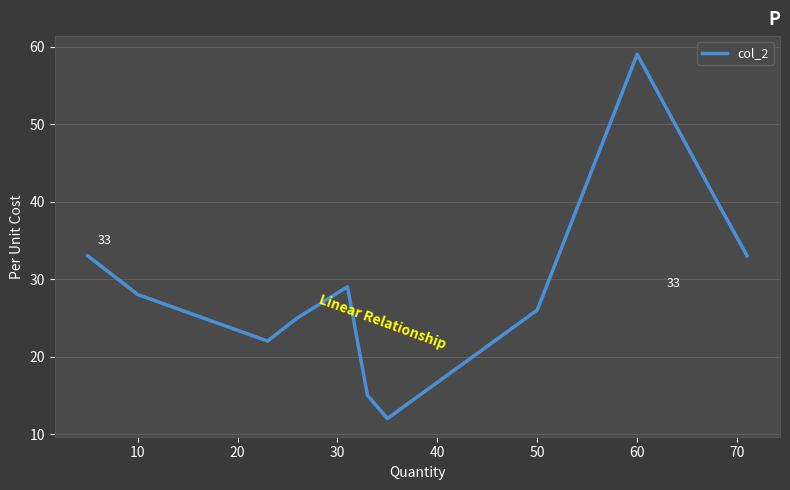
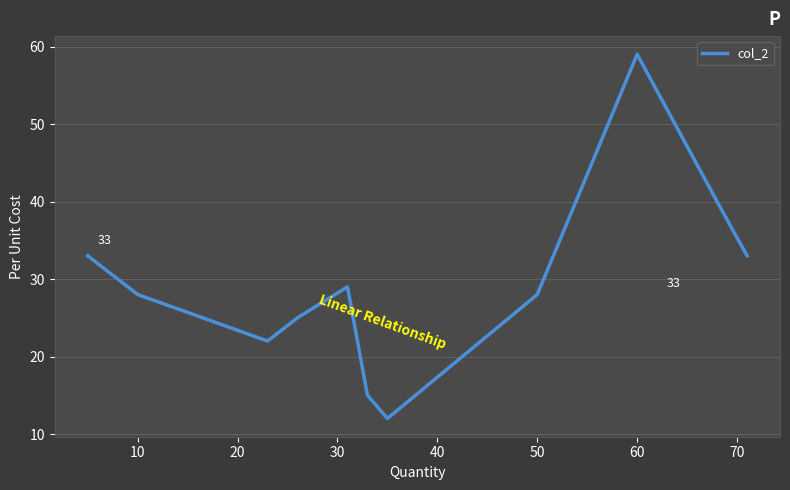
50: 26 -> 28
